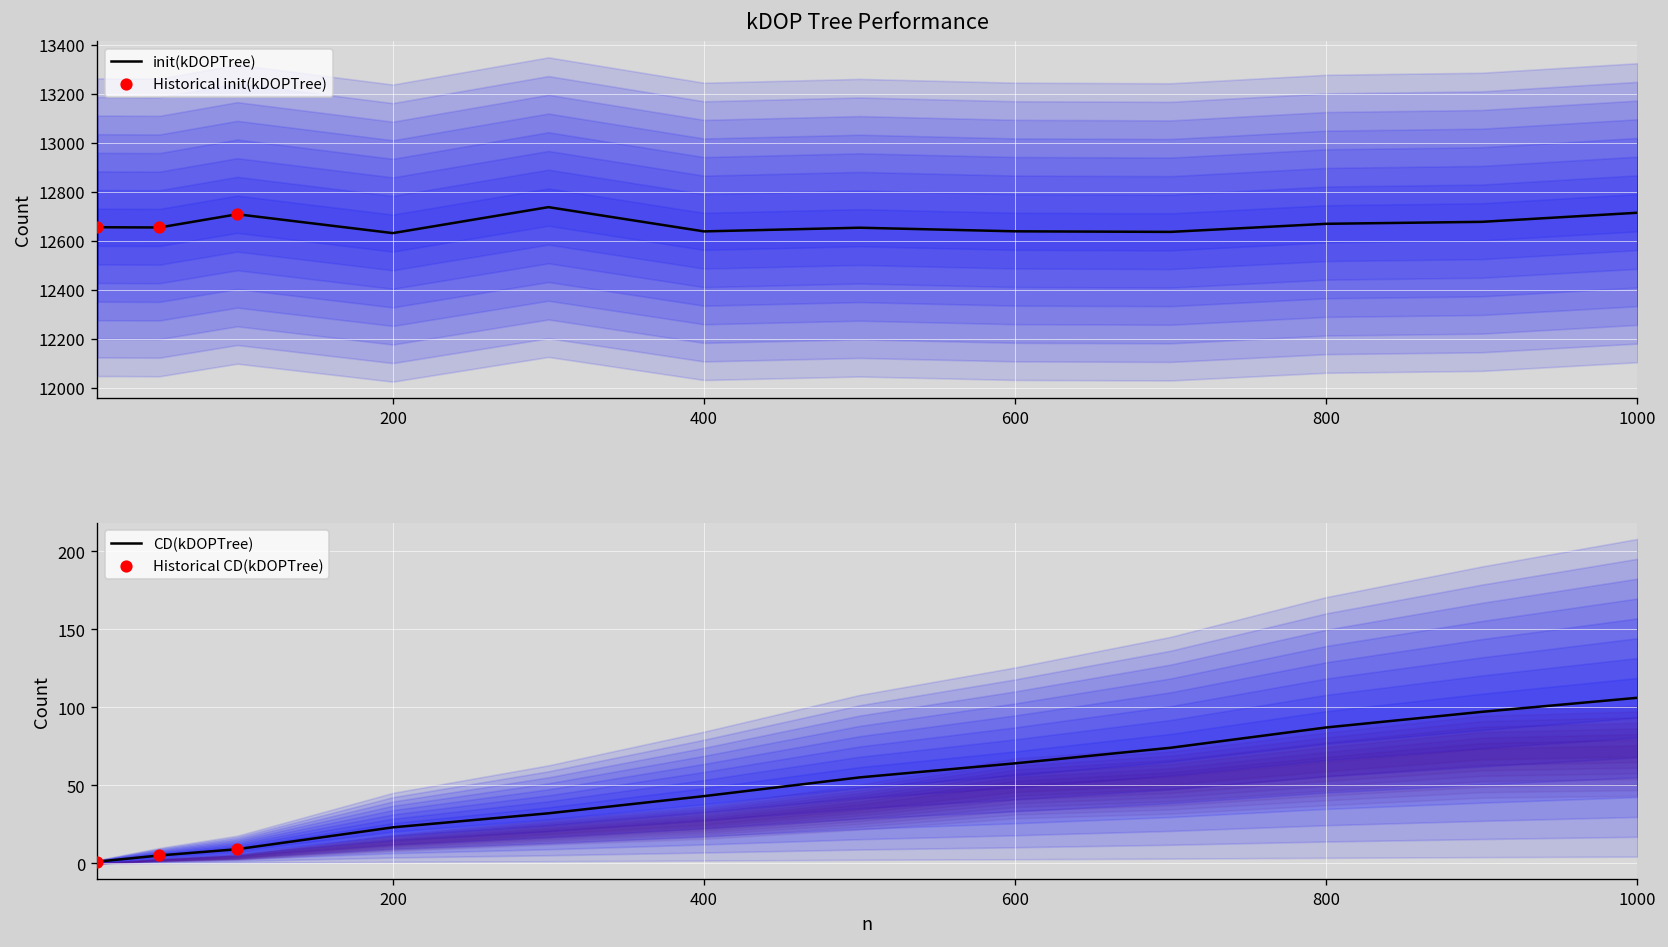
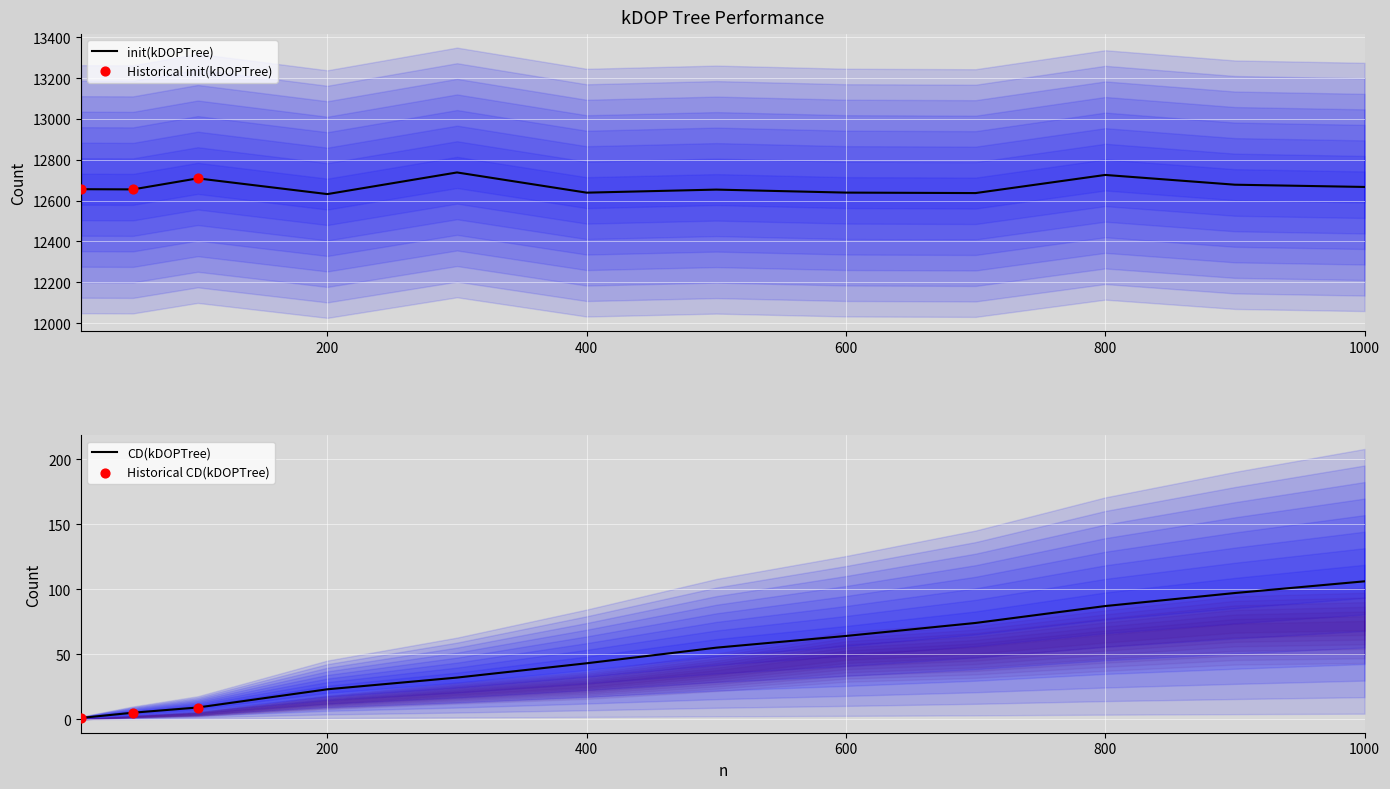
kDOP Tree Performance, init(kDOPTree), 800: 12670 -> 12730
kDOP Tree Performance, init(kDOPTree), 1000: 12720 -> 12670
